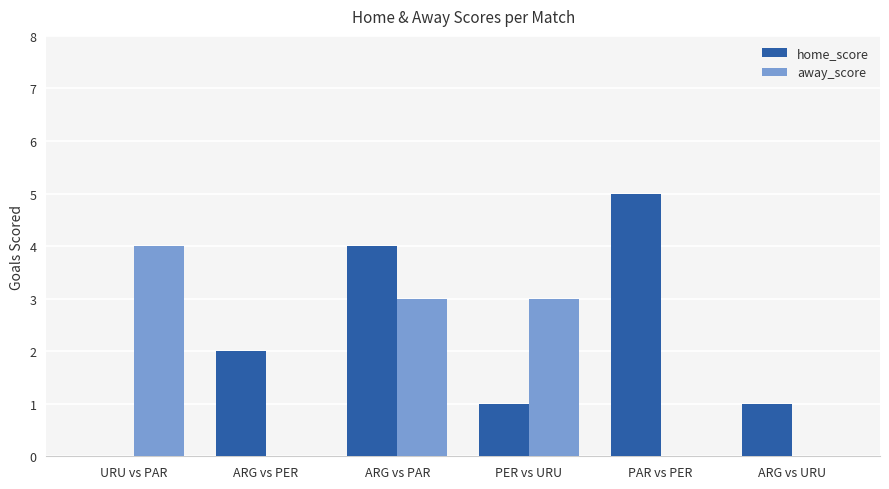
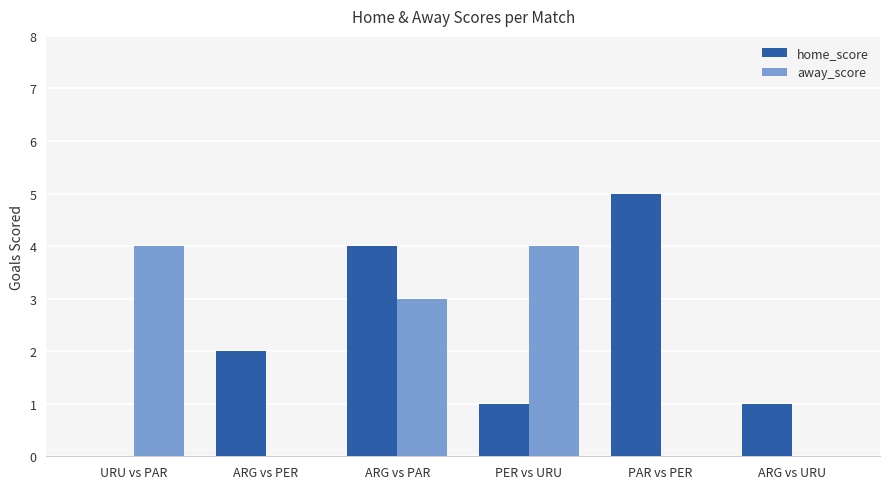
away_score, PER vs URU: 3 -> 4
